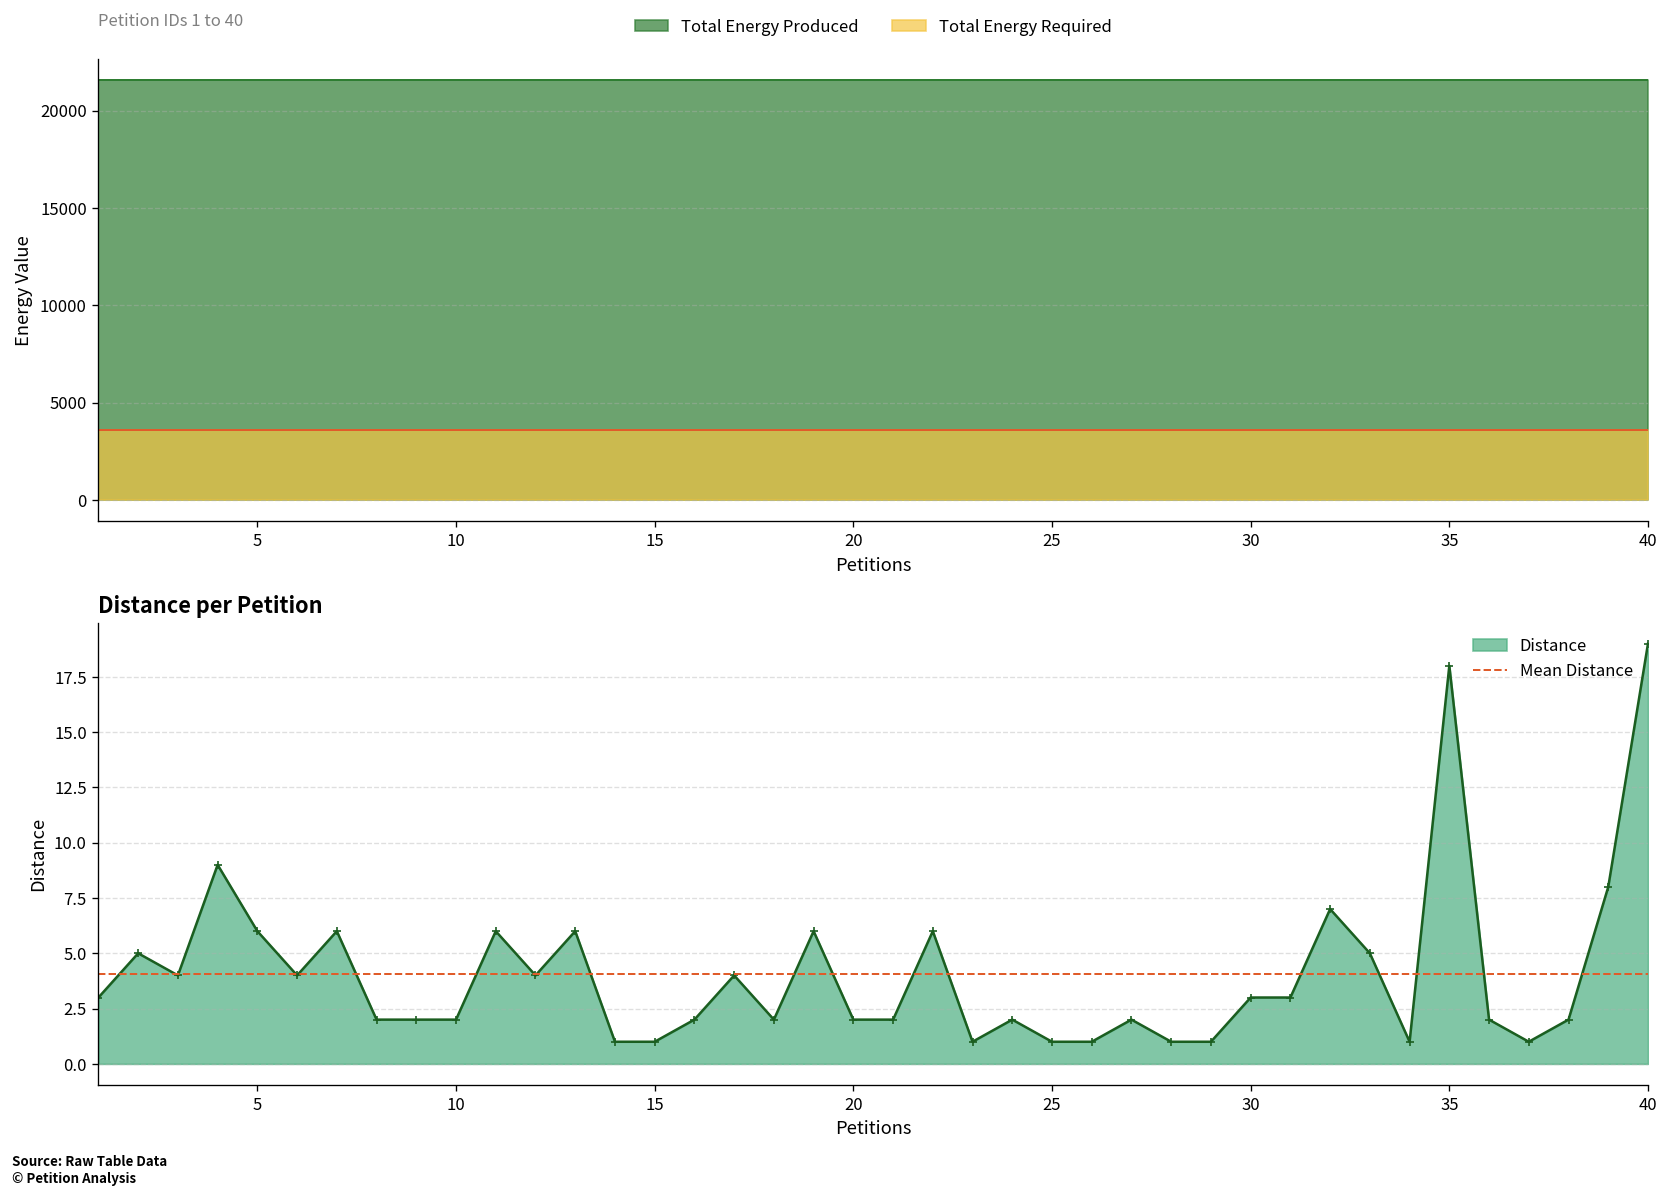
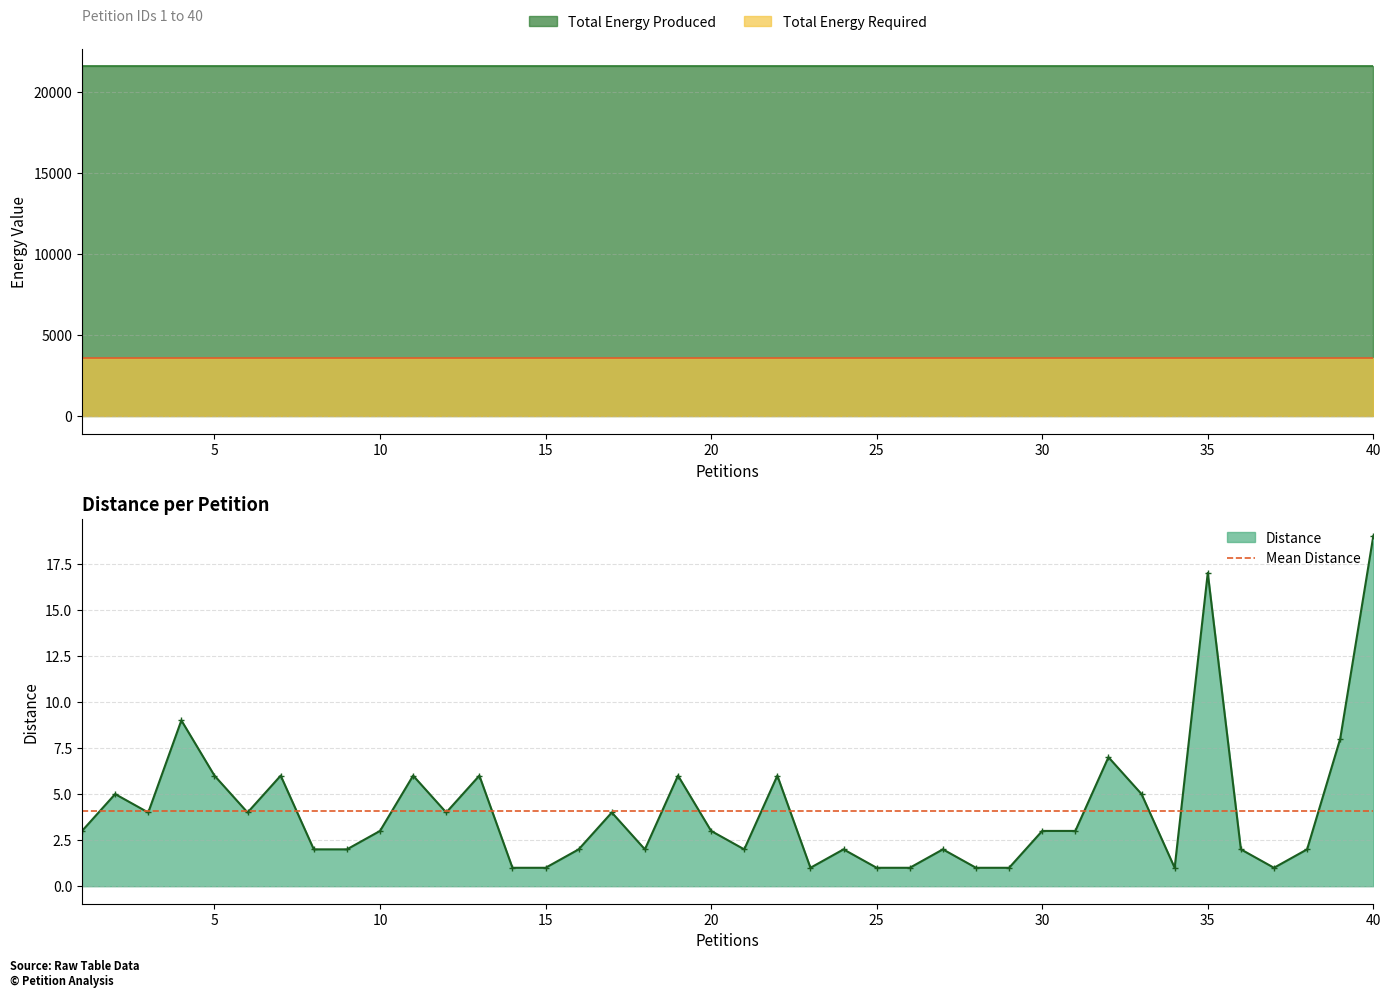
Distance per Petition, 10: 2 -> 3
Distance per Petition, 20: 2 -> 3
Distance per Petition, 35: 18 -> 17
